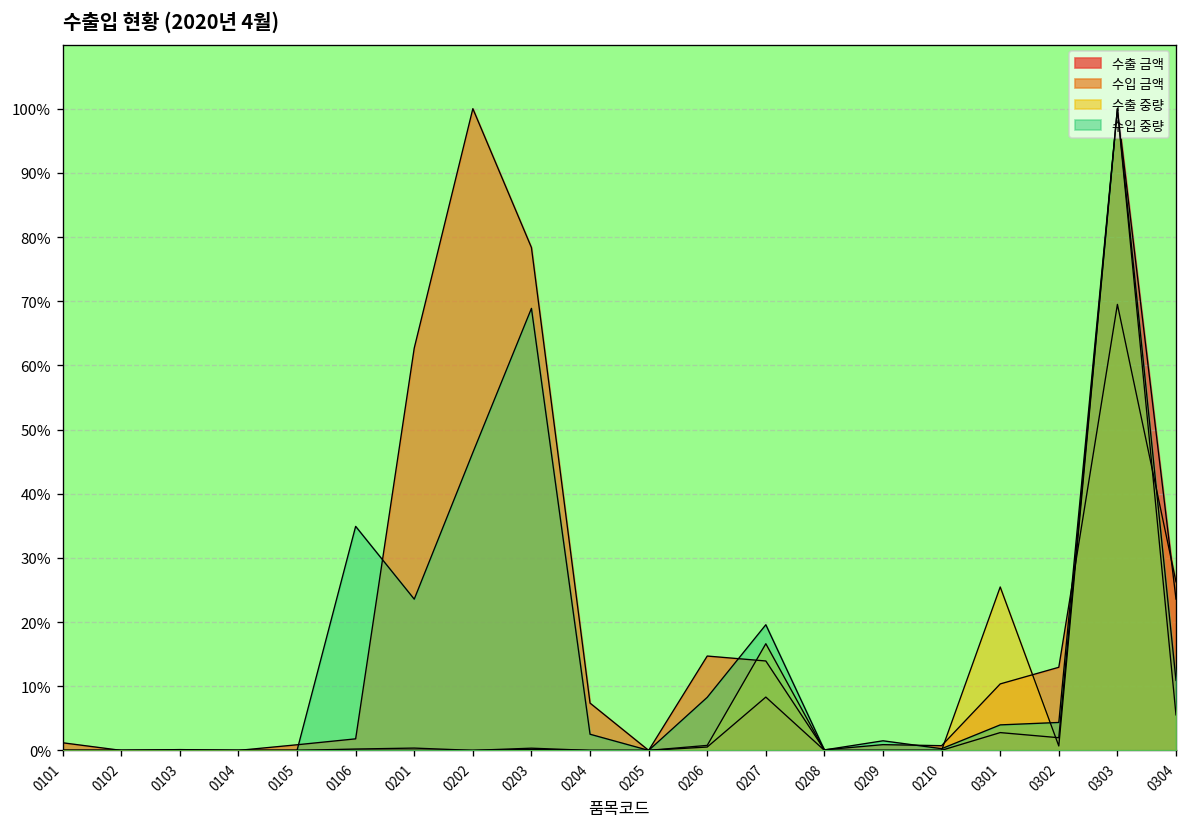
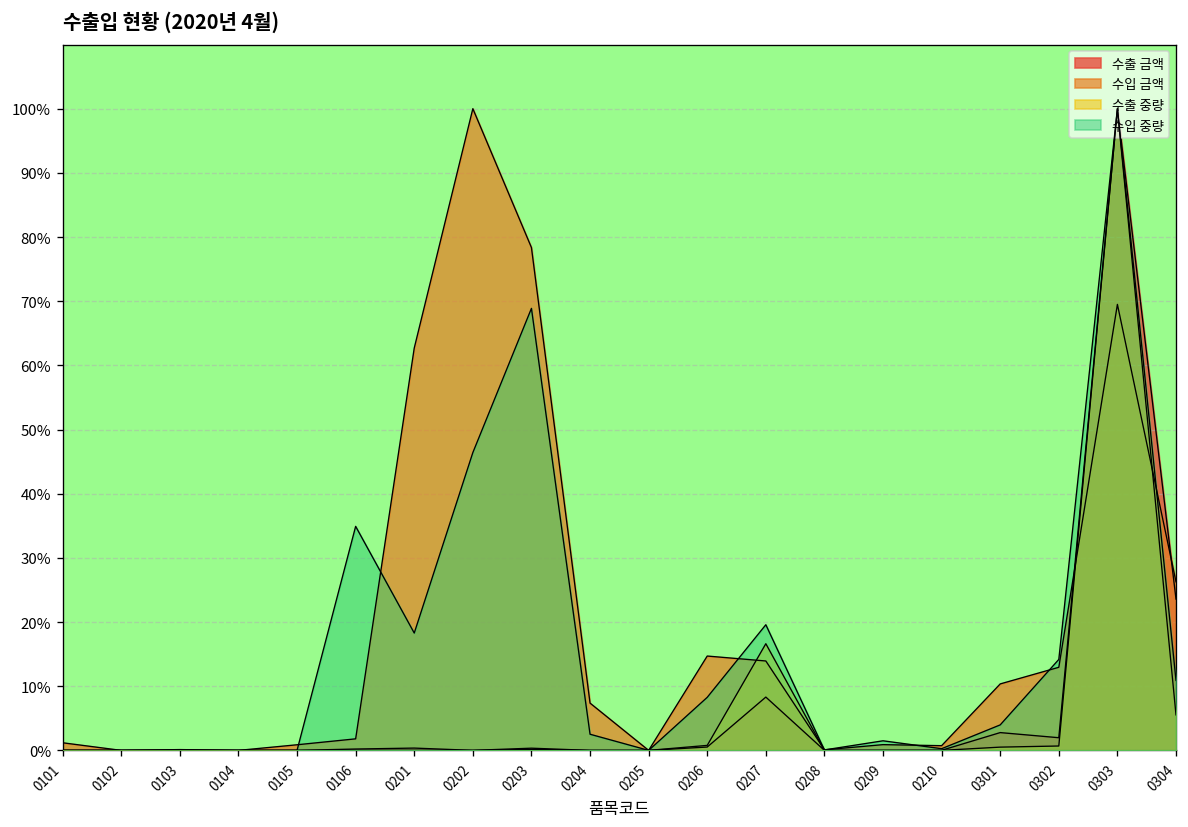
수입 중량, 0201: 24% -> 18%
수출 중량, 0301: 25% -> 1%
수입 중량, 0302: 4% -> 14%
